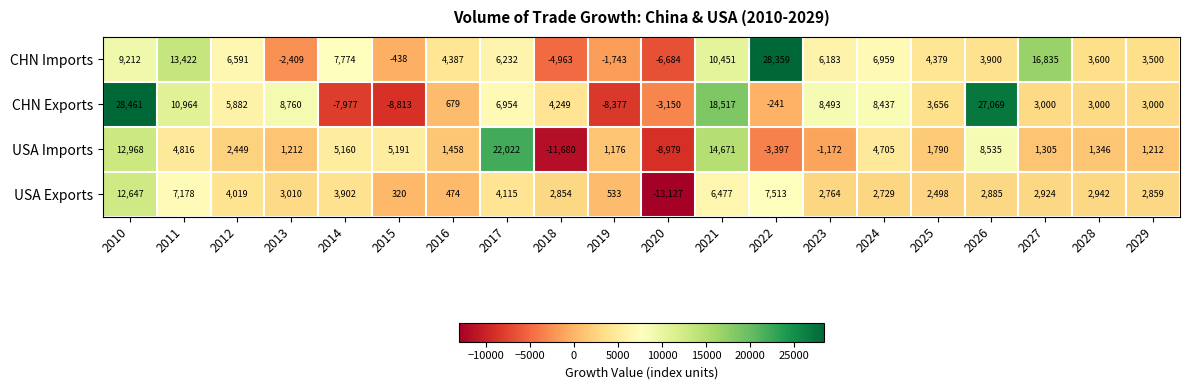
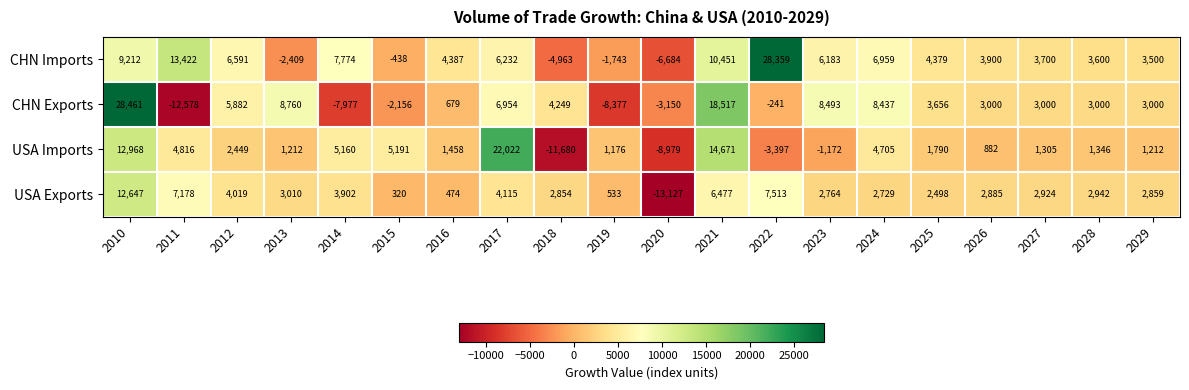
CHN Imports, 2027: 16,835 -> 3,700
CHN Exports, 2011: 10,964 -> -12,578
CHN Exports, 2015: -8,813 -> -2,156
CHN Exports, 2026: 27,069 -> 3,000
USA Imports, 2026: 8,535 -> 882
